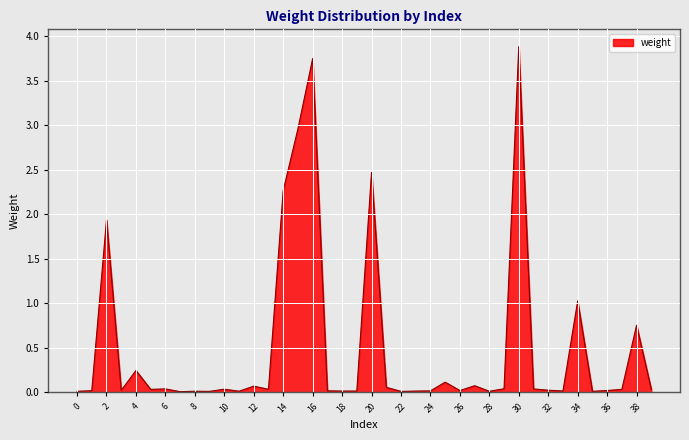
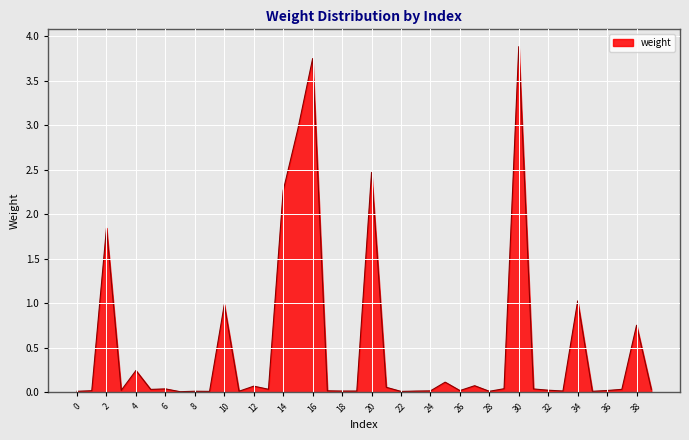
2: 1.9 -> 1.8
10: 0.0 -> 1.0
